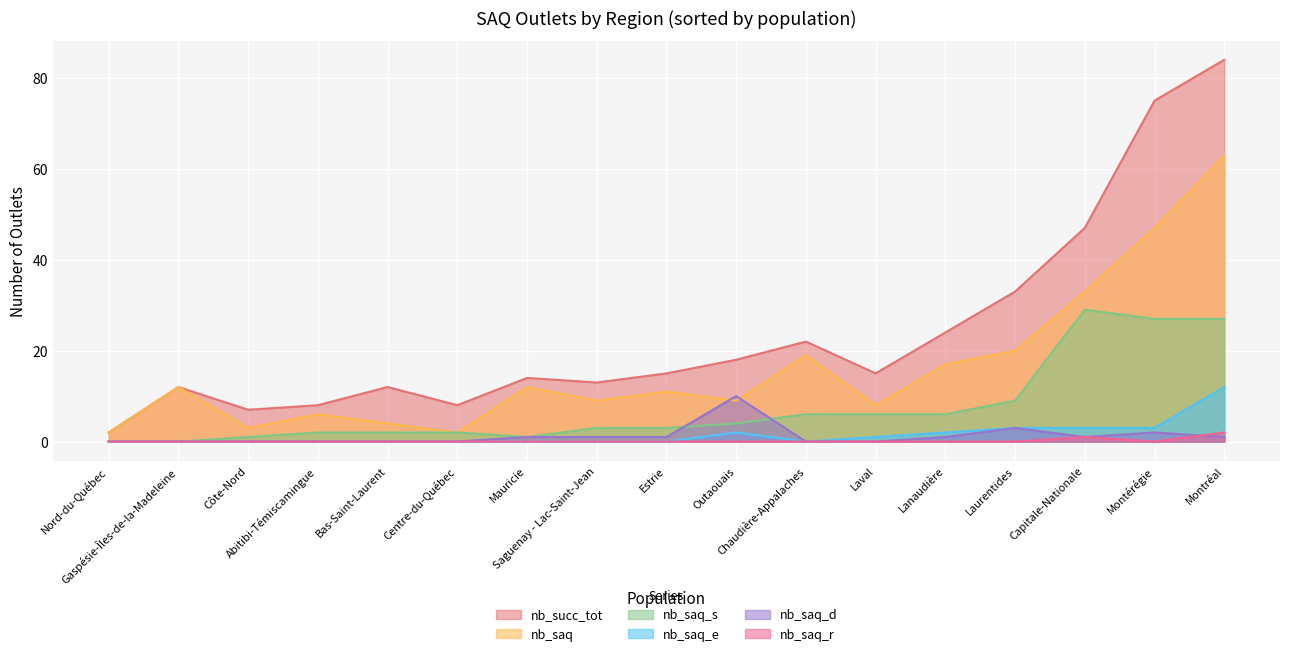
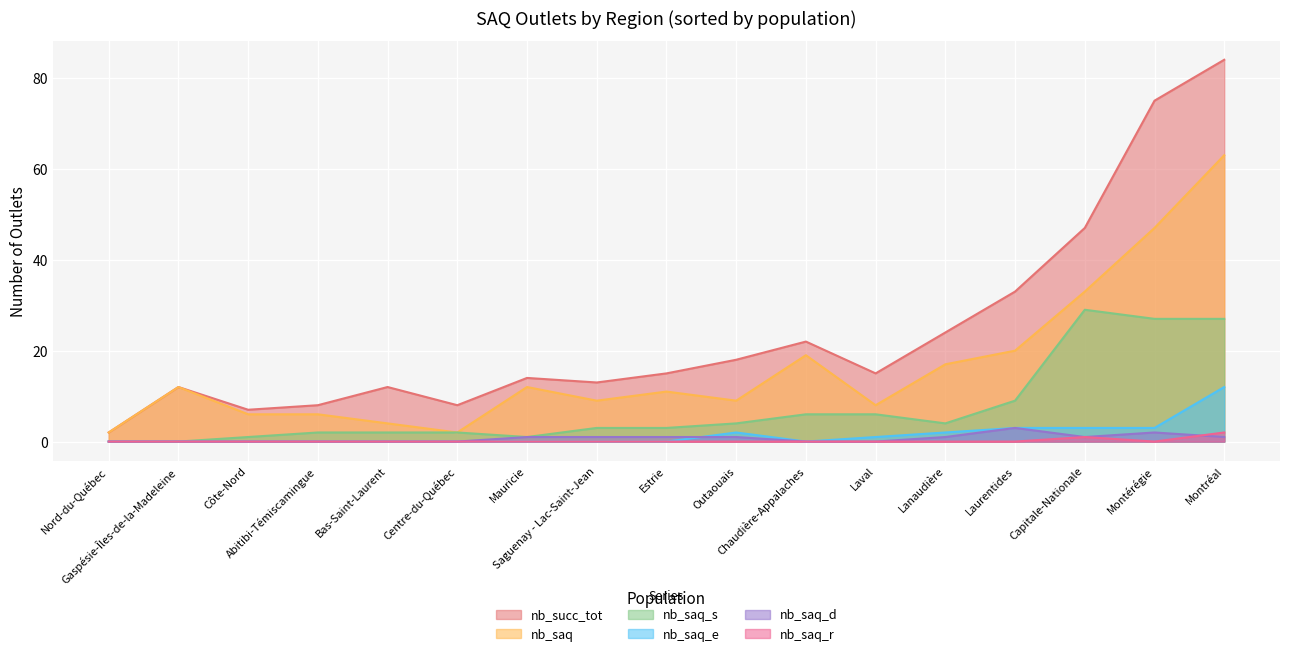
nb_saq, Côte-Nord: 3 -> 6
nb_saq_d, Outaouais: 10 -> 1
nb_saq_s, Lanaudière: 6 -> 4
